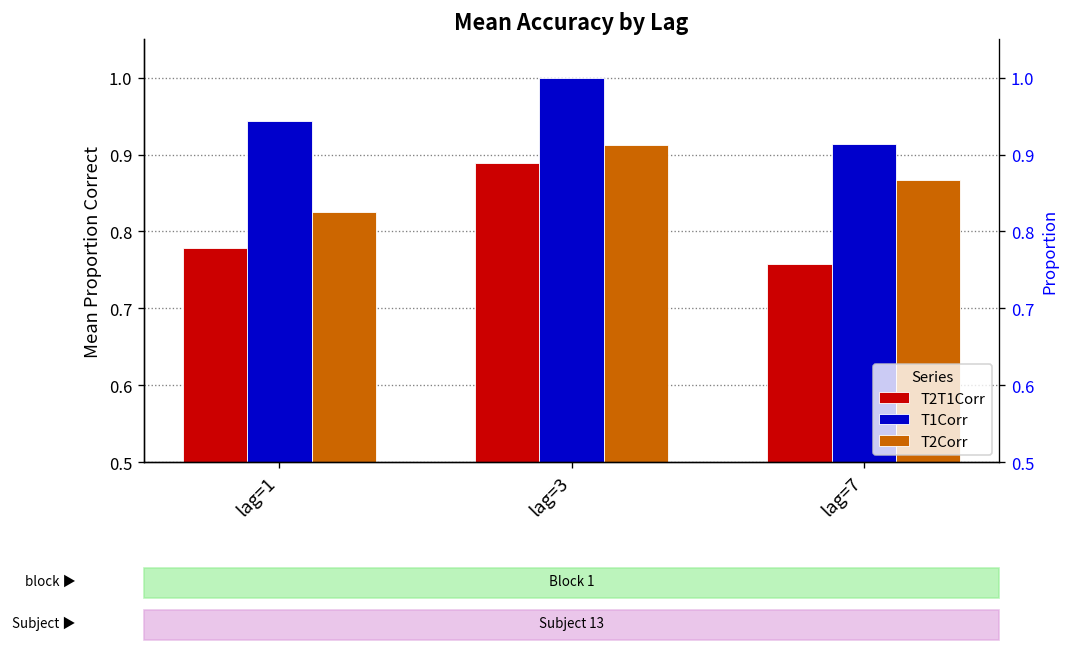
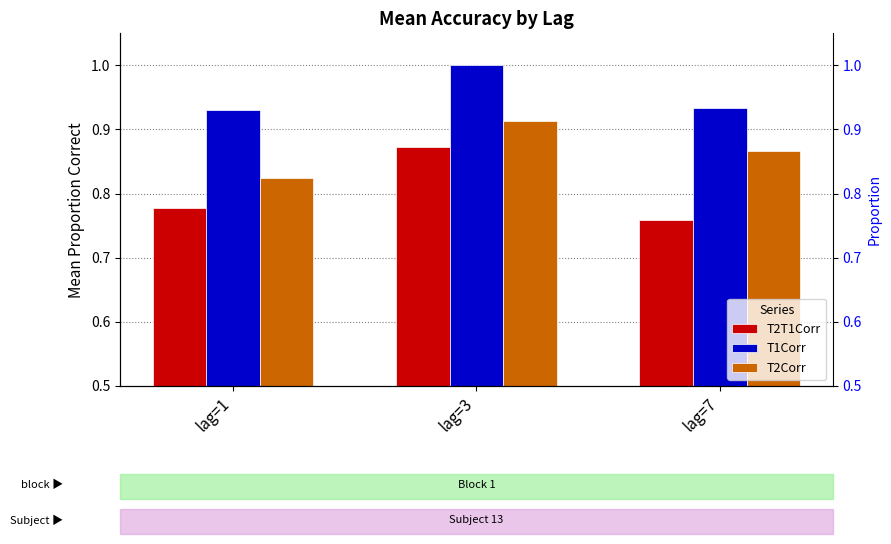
T1Corr, lag=1: 0.94 -> 0.93
T2T1Corr, lag=3: 0.89 -> 0.87
T1Corr, lag=7: 0.91 -> 0.93
